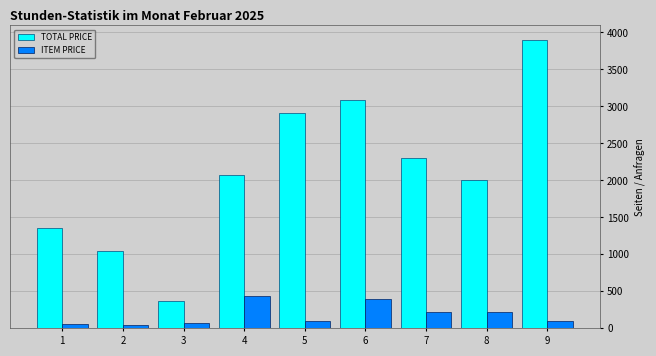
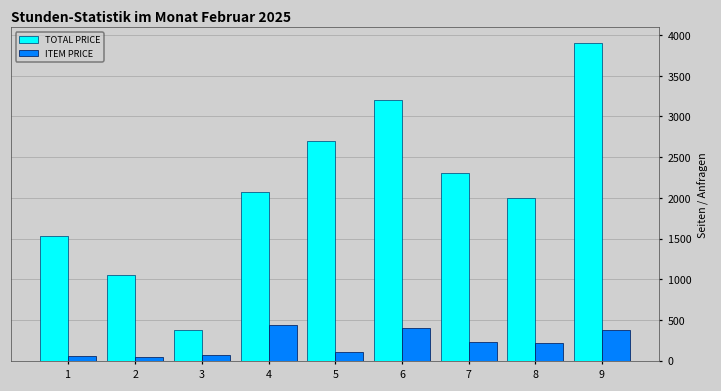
TOTAL PRICE, 1: 1400 -> 1500
TOTAL PRICE, 5: 2900 -> 2700
TOTAL PRICE, 6: 3100 -> 3200
ITEM PRICE, 9: 100 -> 400
